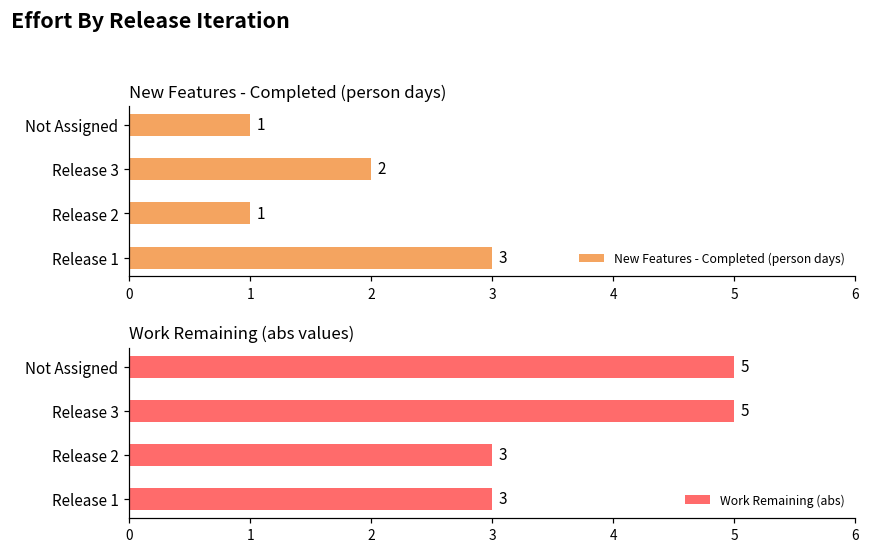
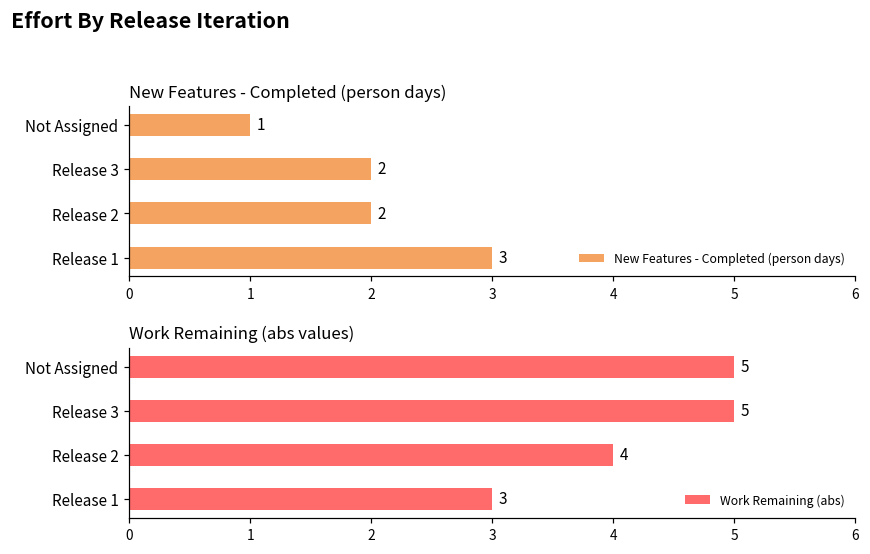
New Features - Completed (person days), Release 2: 1 -> 2
Work Remaining (abs values), Release 2: 3 -> 4
